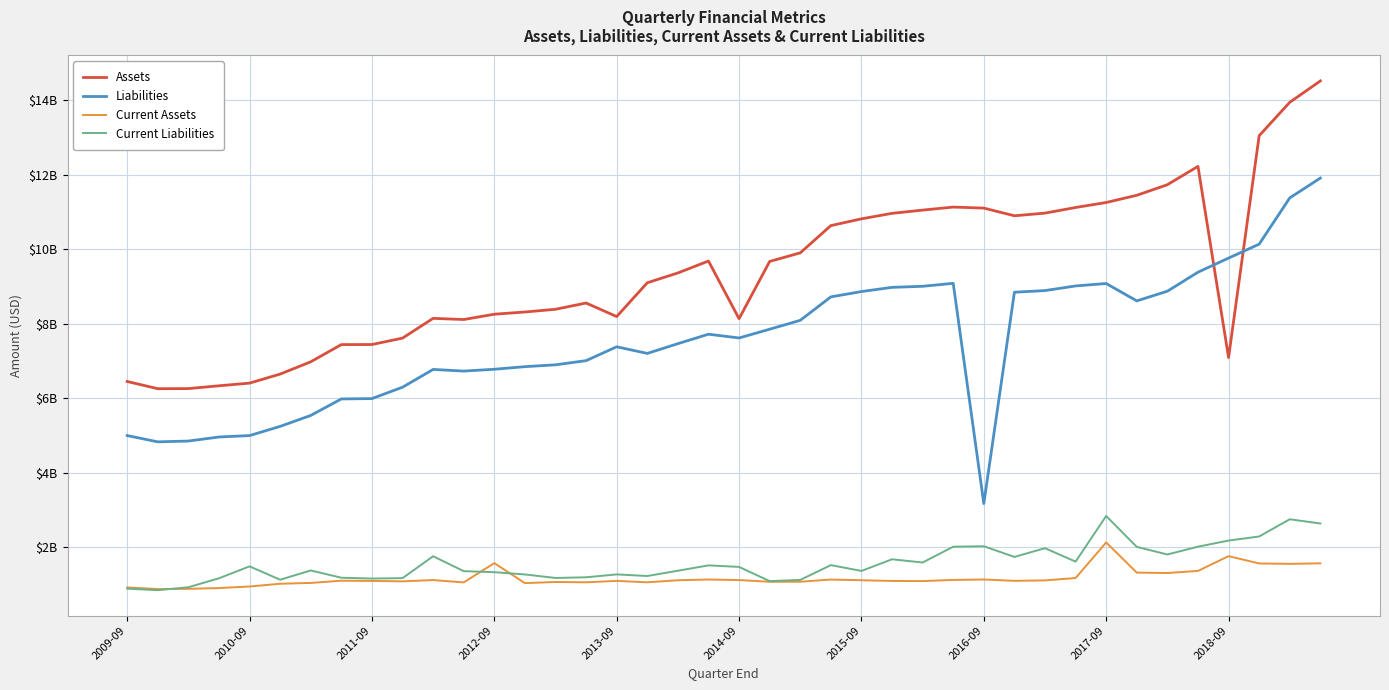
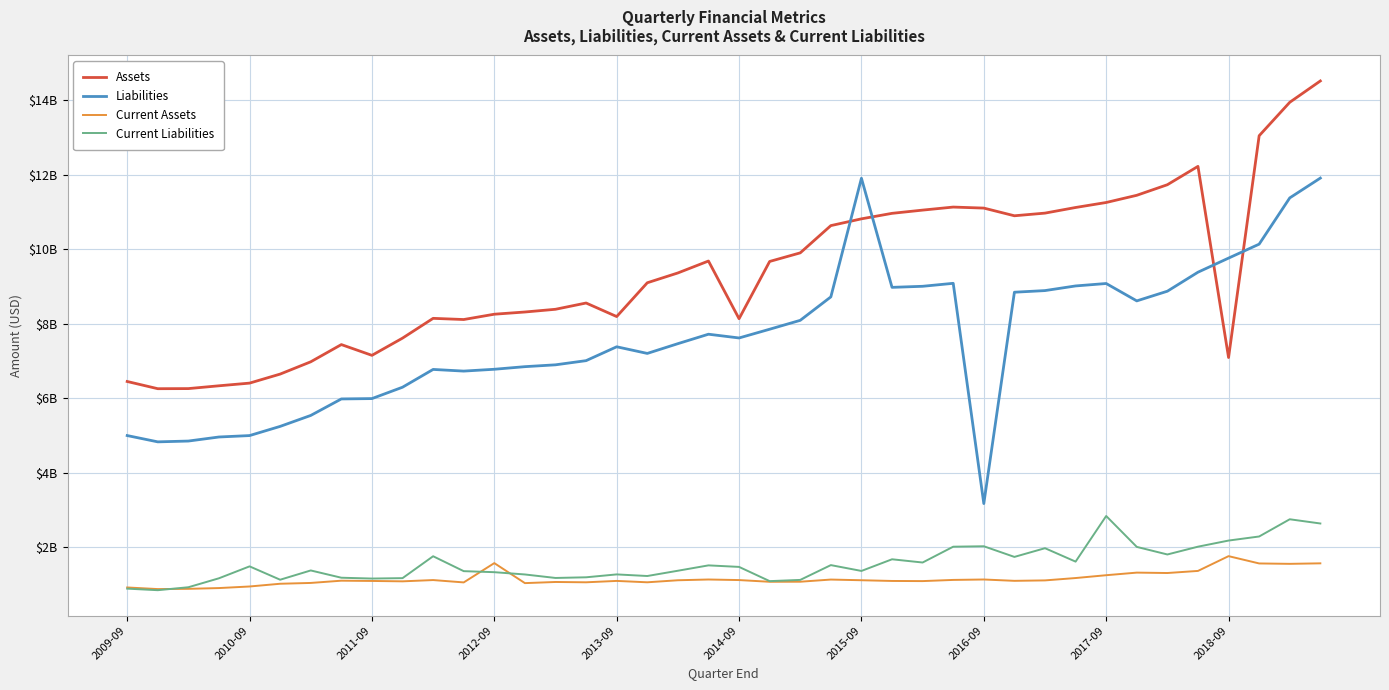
Assets, 2011-09: $7400000000 -> $7200000000
Liabilities, 2015-09: $8900000000 -> $11900000000
Current Assets, 2017-09: $2100000000 -> $1300000000
